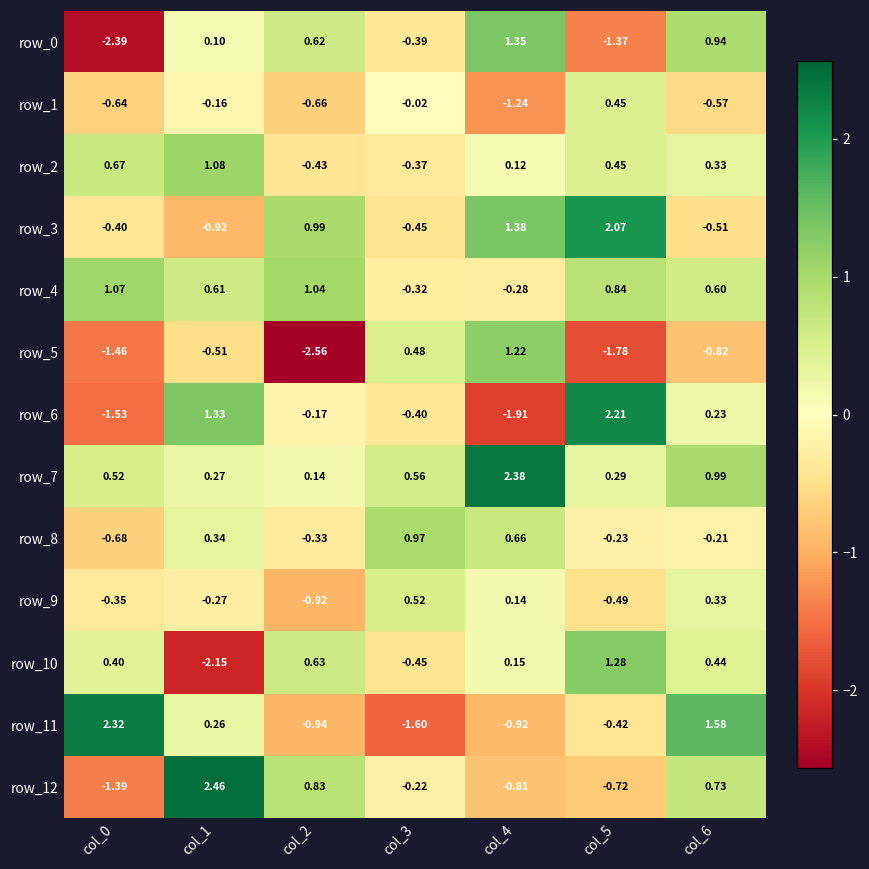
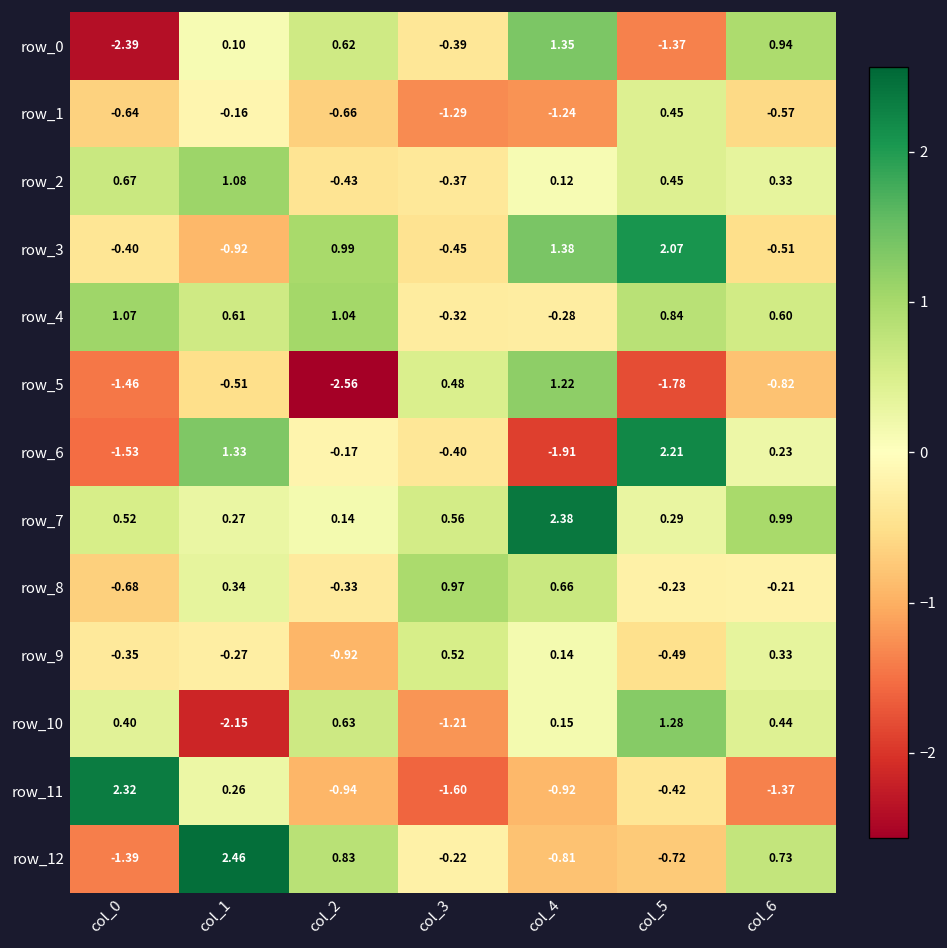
row_1, col_3: -0.02 -> -1.29
row_10, col_3: -0.45 -> -1.21
row_11, col_6: 1.58 -> -1.37
